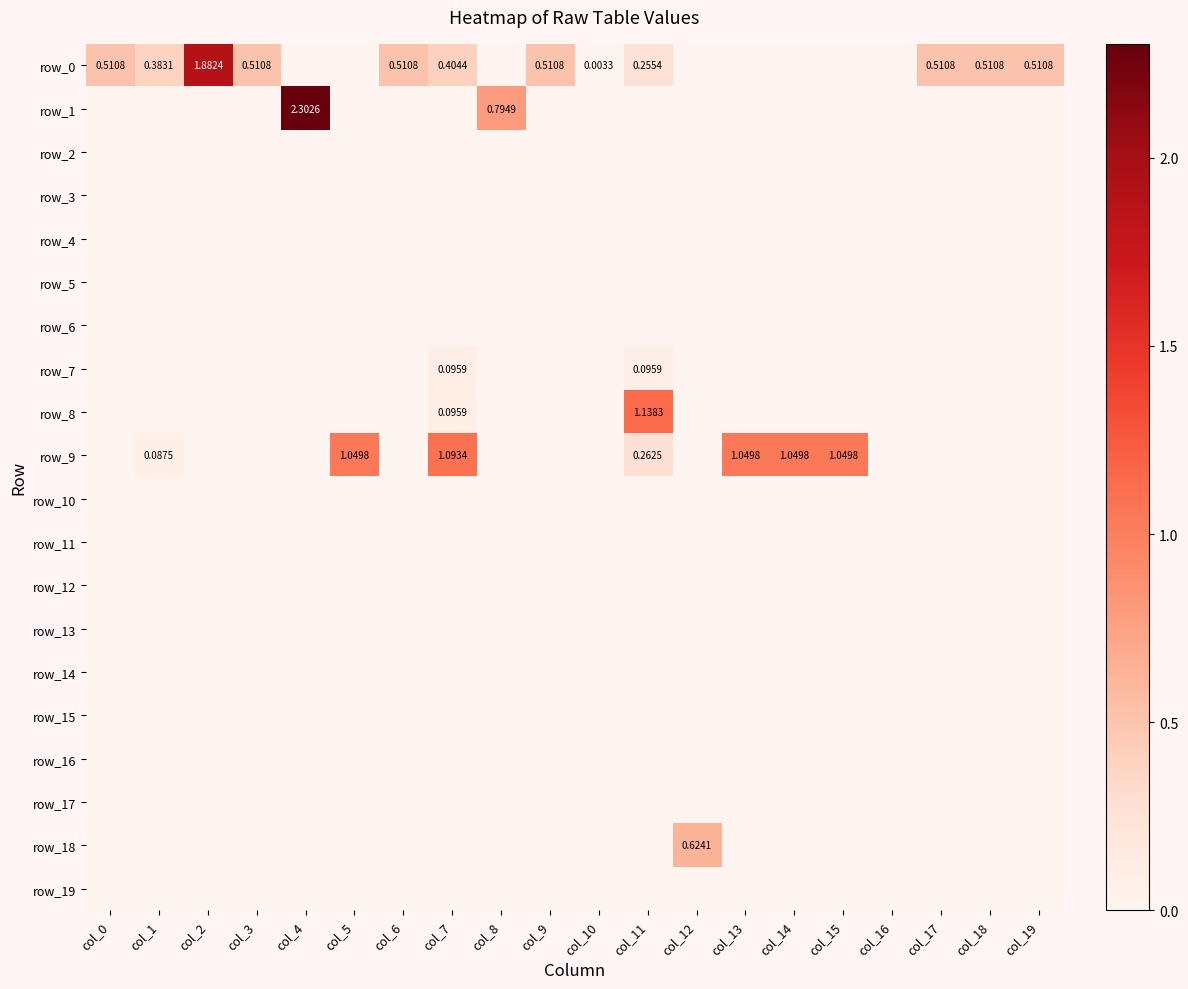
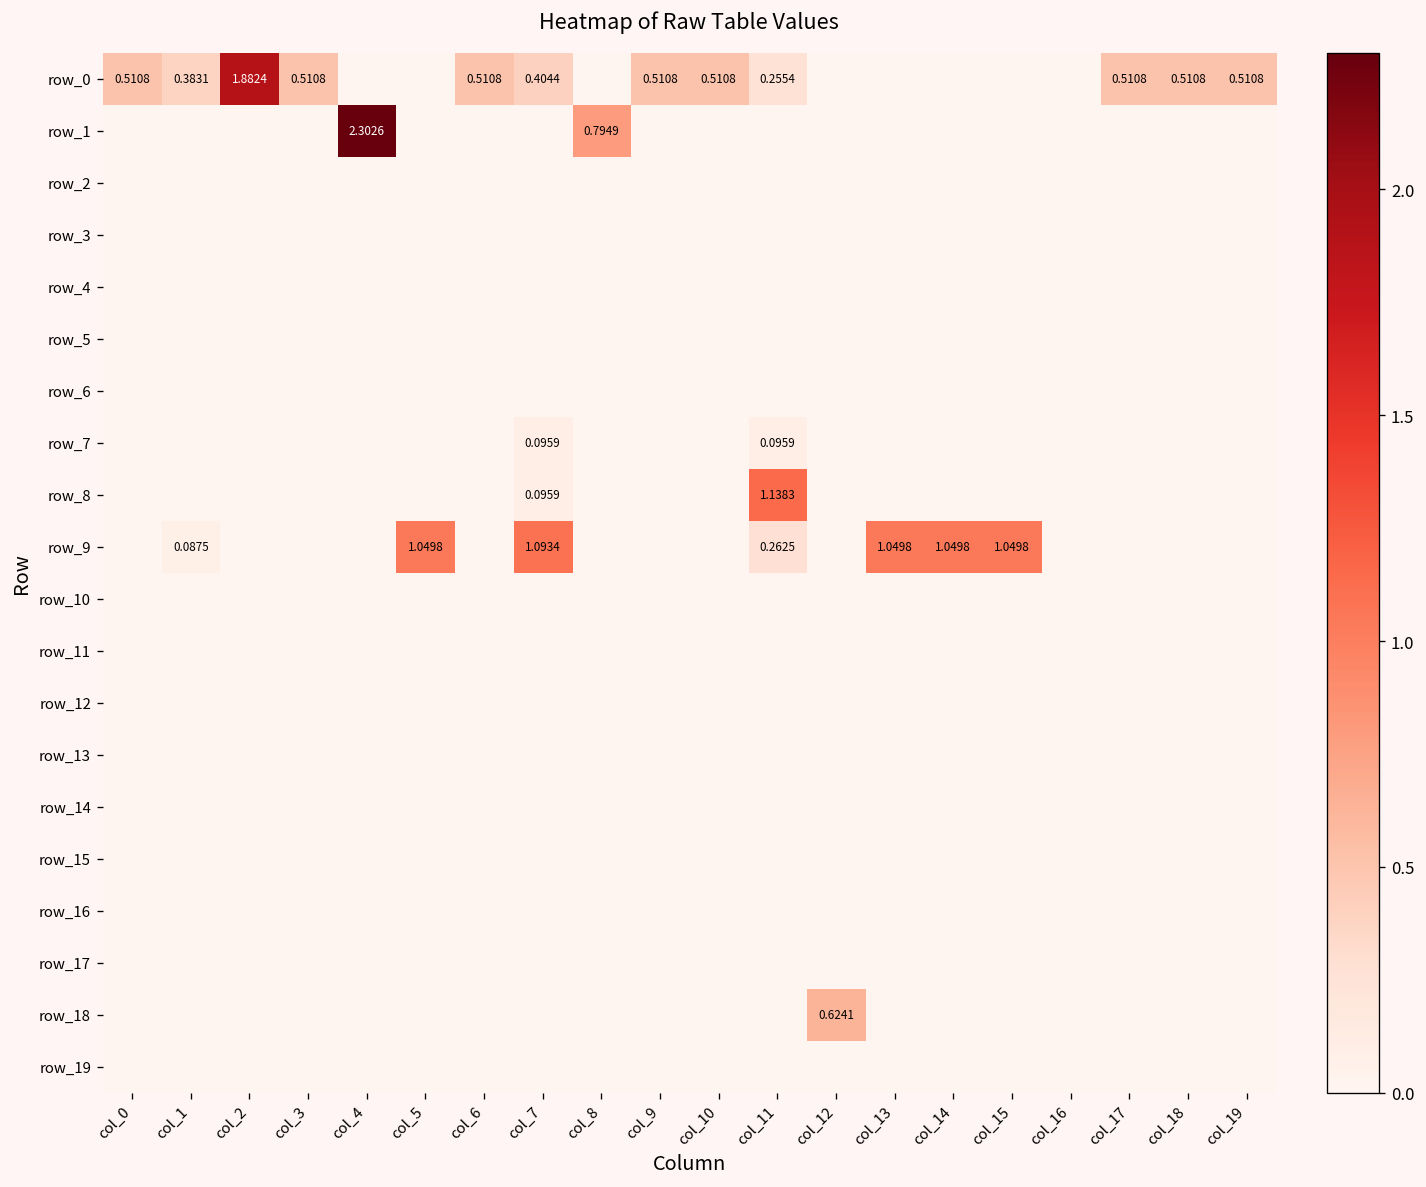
row_0, col_10: 0.0033 -> 0.5108
